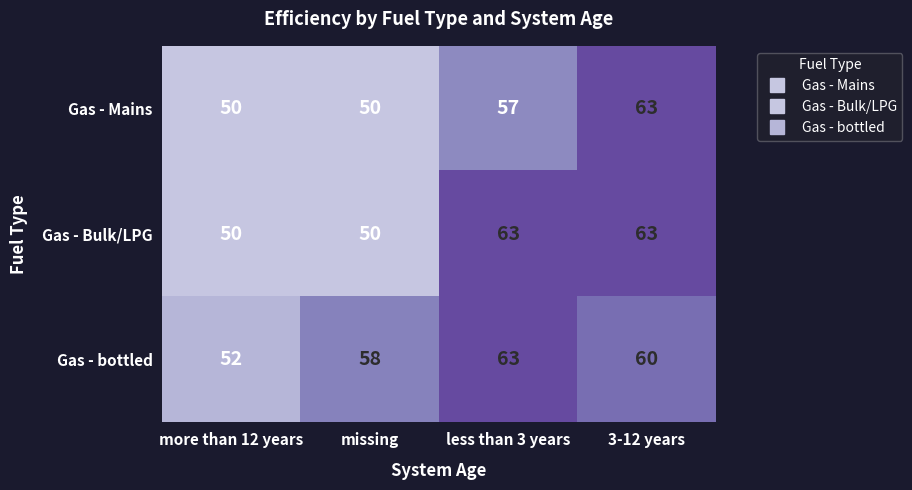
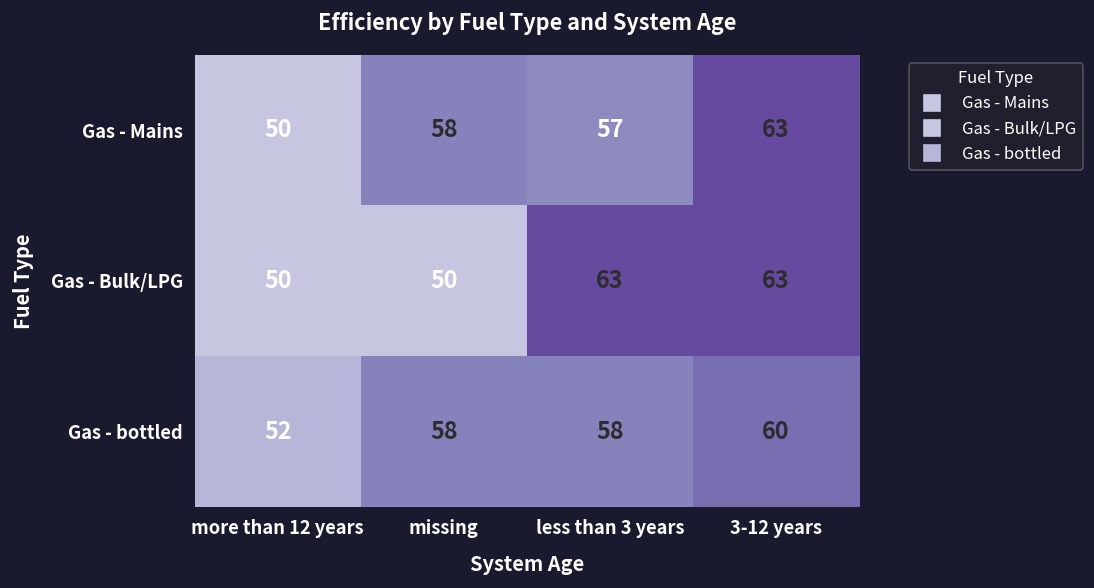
Gas - Mains, missing: 50 -> 58
Gas - bottled, less than 3 years: 63 -> 58
